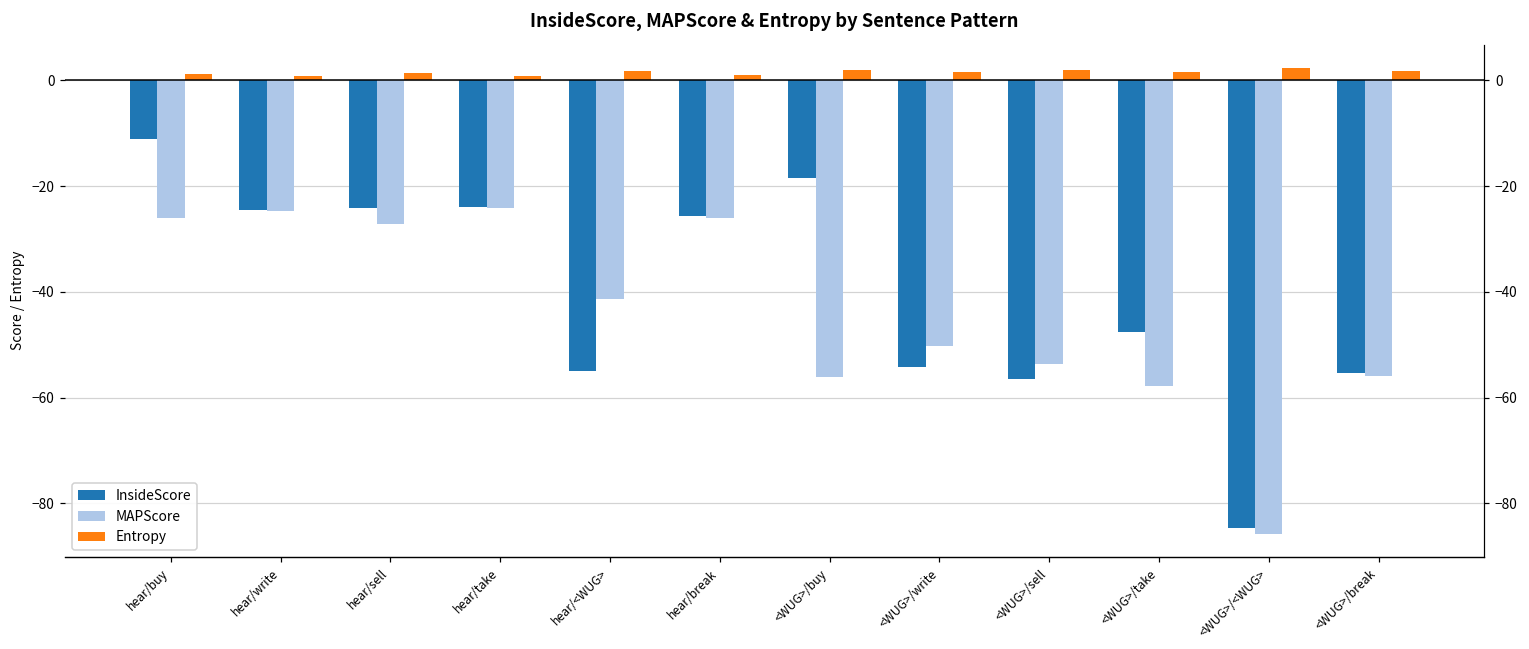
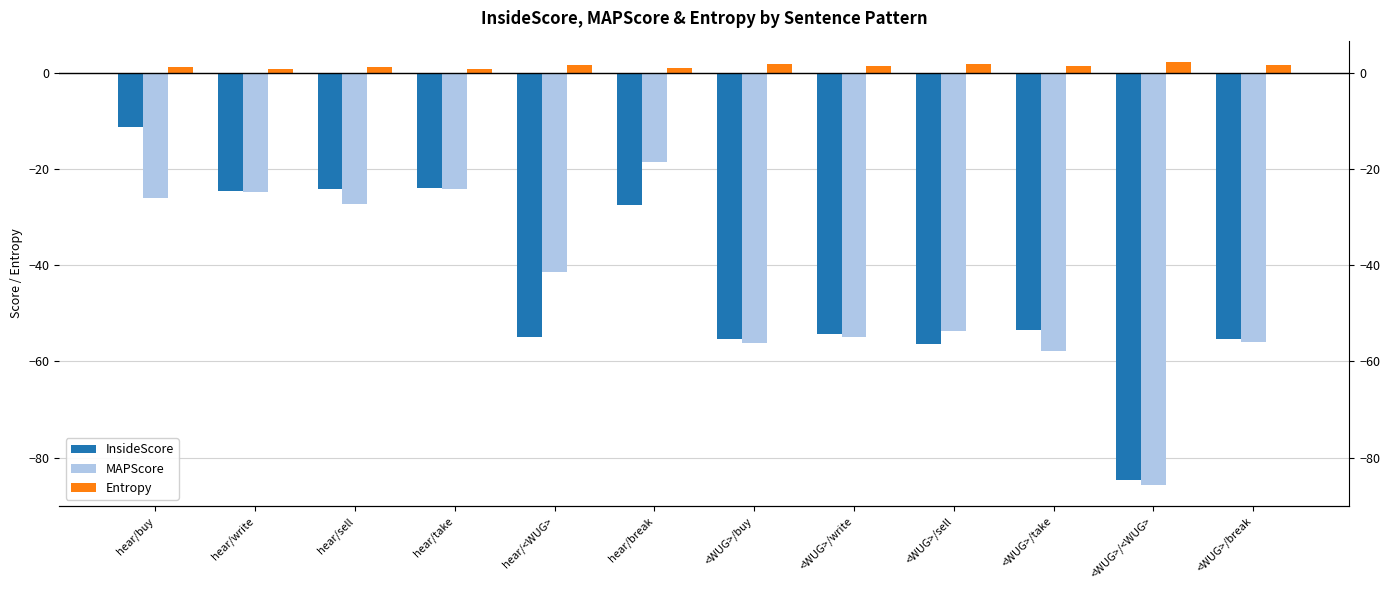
InsideScore, hear/break: -26 -> -27
MAPScore, hear/break: -26 -> -18
InsideScore, <WUG>/buy: -18 -> -55
MAPScore, <WUG>/write: -50 -> -55
InsideScore, <WUG>/take: -48 -> -54
